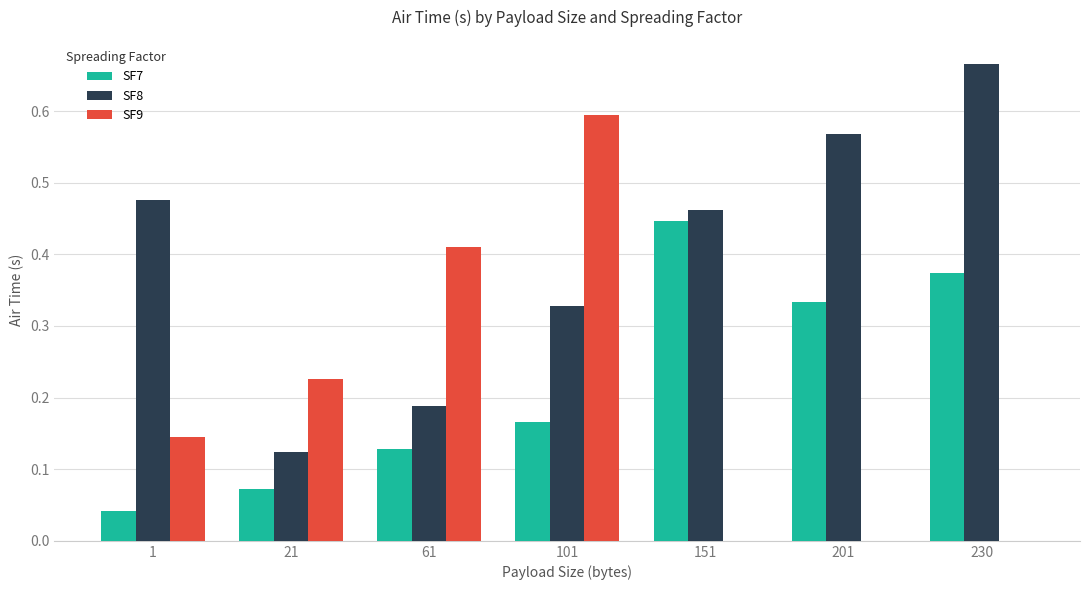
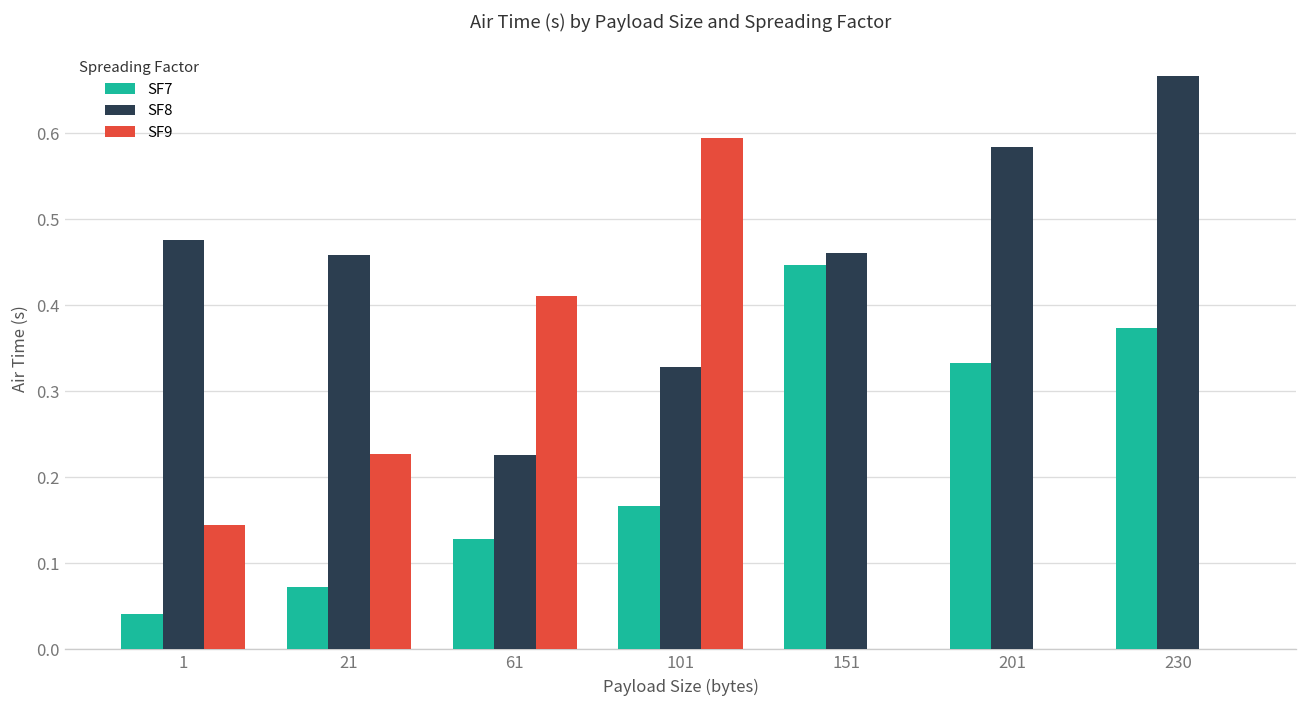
SF8, 21: 0.12 -> 0.46
SF8, 61: 0.19 -> 0.23
SF8, 201: 0.57 -> 0.58
